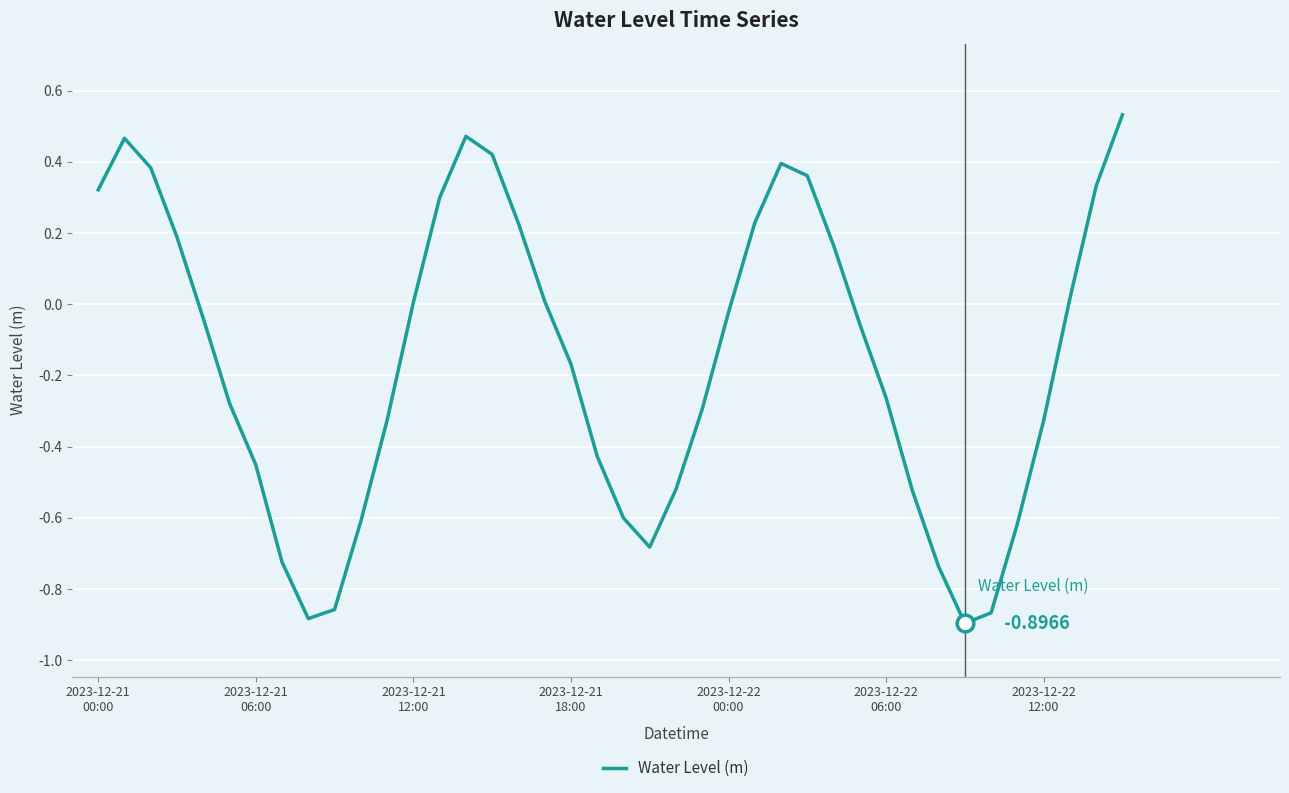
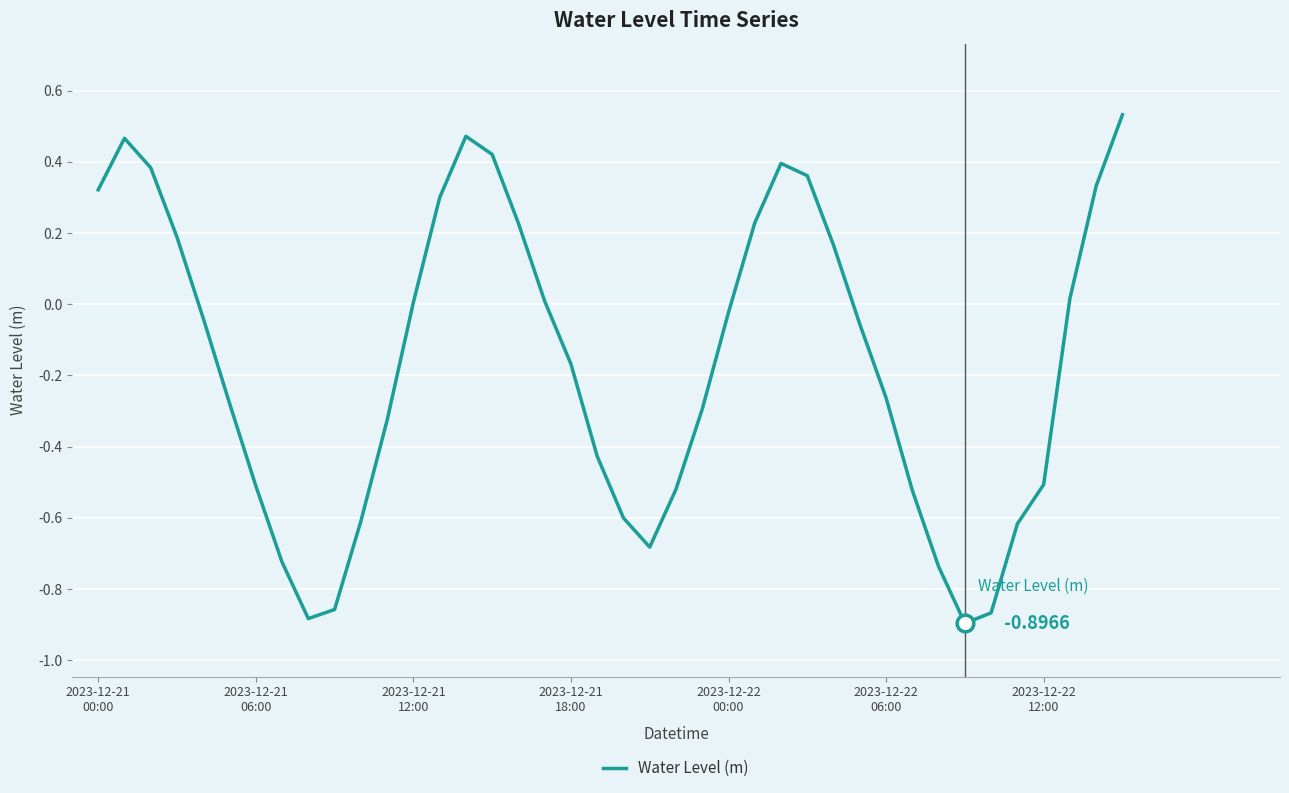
Water Level (m), 2023-12-21 06:00: -0.45 -> -0.51
Water Level (m), 2023-12-22 12:00: -0.33 -> -0.51
